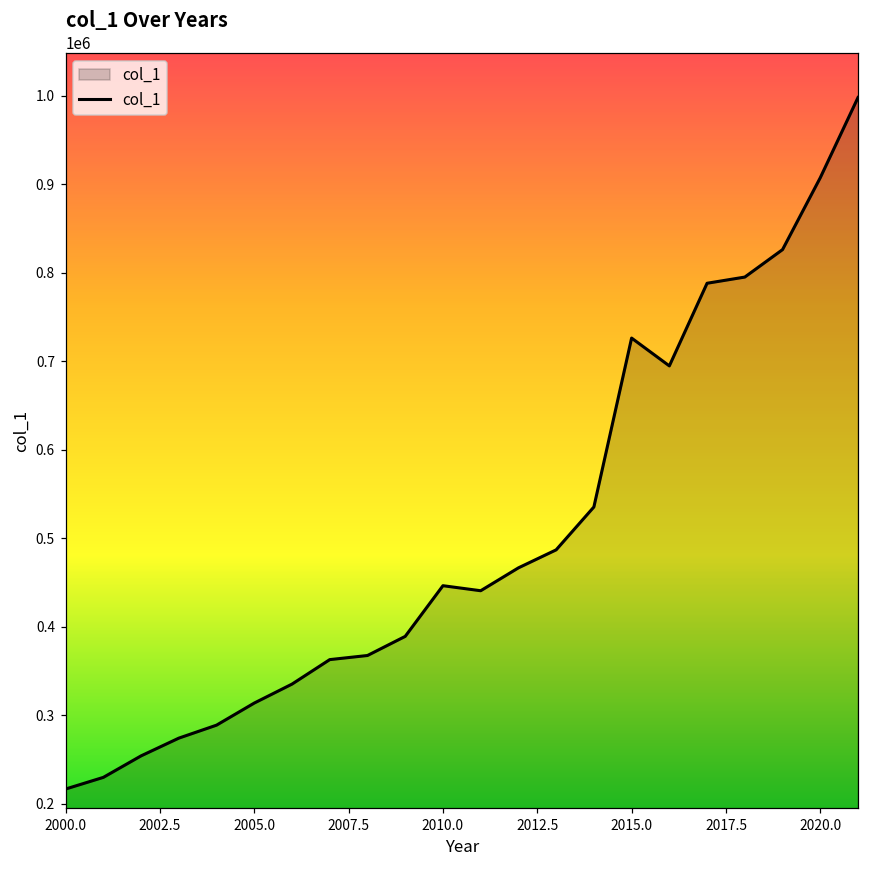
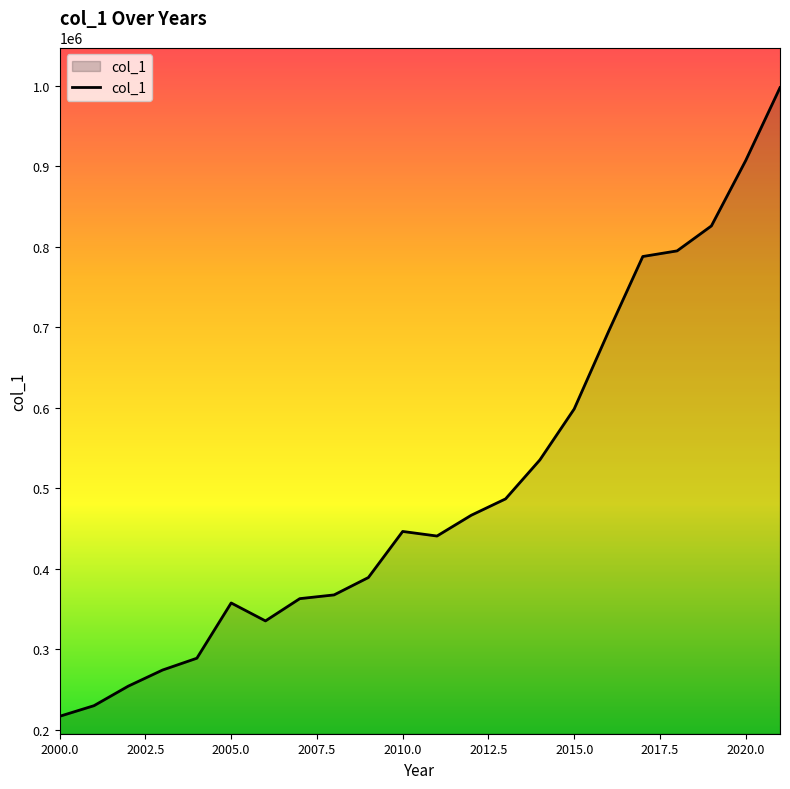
2005.0: 310000 -> 360000
2015.0: 730000 -> 600000
